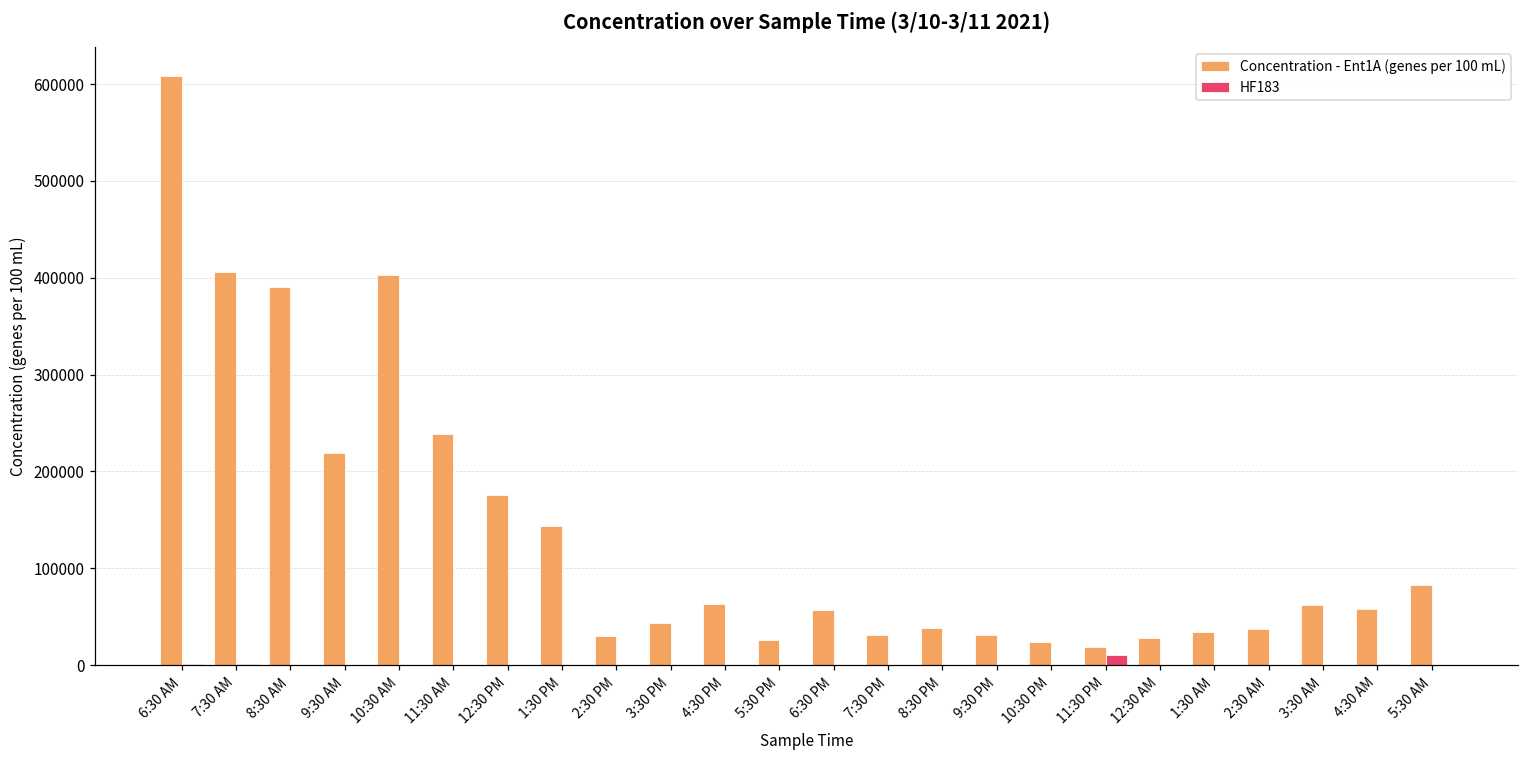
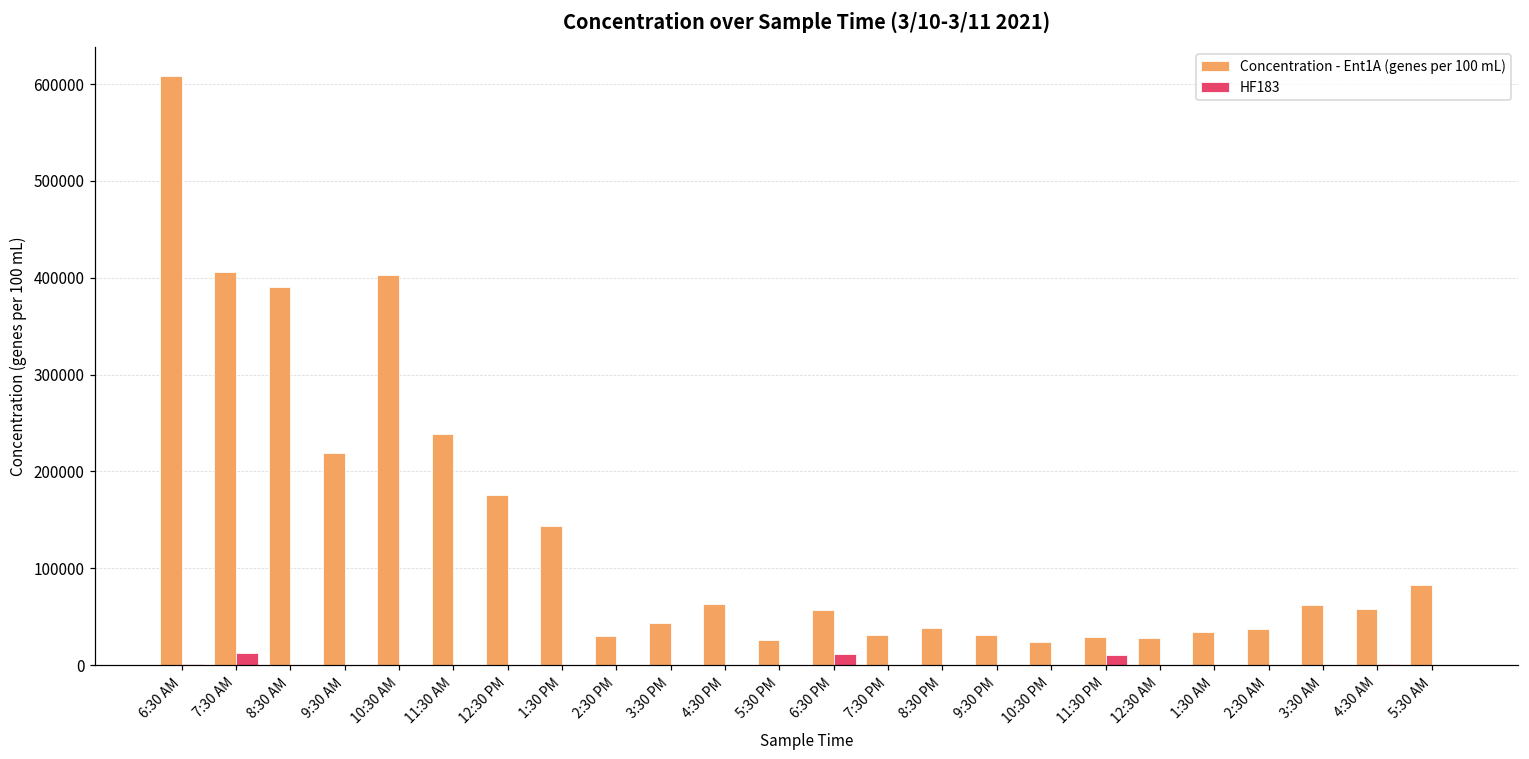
HF183, 7:30 AM: 0 -> 10000
HF183, 6:30 PM: 0 -> 10000
Concentration - Ent1A (genes per 100 mL), 11:30 PM: 20000 -> 30000
